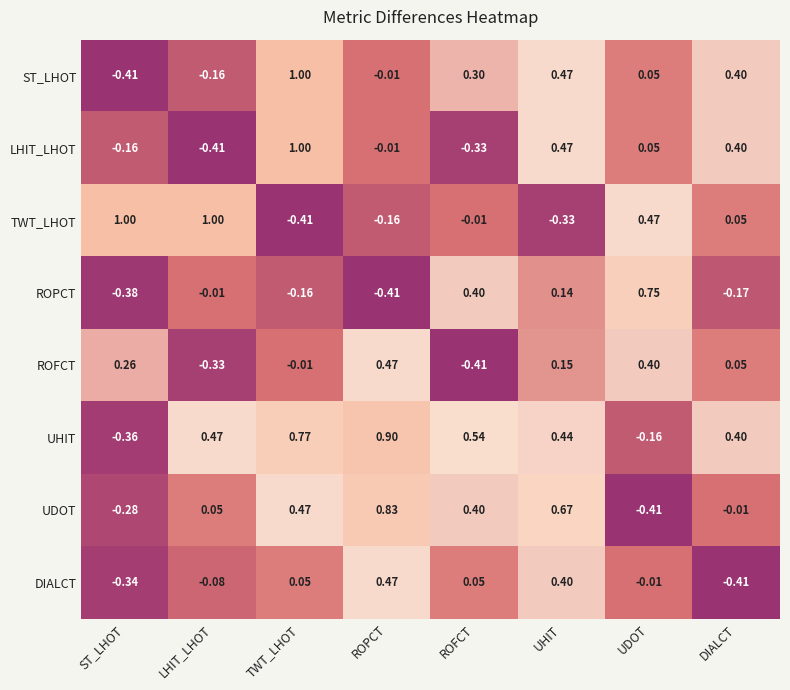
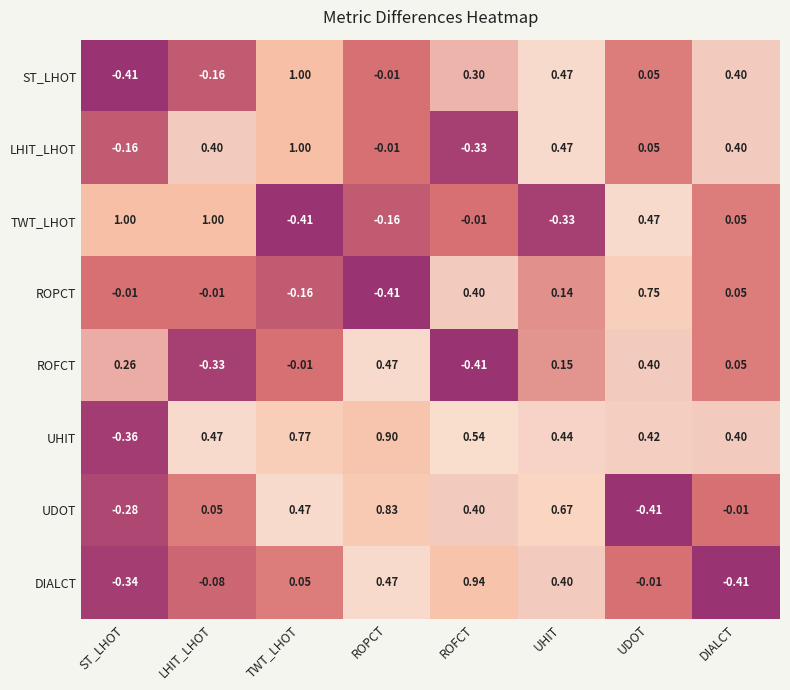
LHIT_LHOT, LHIT_LHOT: -0.41 -> 0.40
ROPCT, ST_LHOT: -0.38 -> -0.01
ROPCT, DIALCT: -0.17 -> 0.05
UHIT, UDOT: -0.16 -> 0.42
DIALCT, ROFCT: 0.05 -> 0.94
